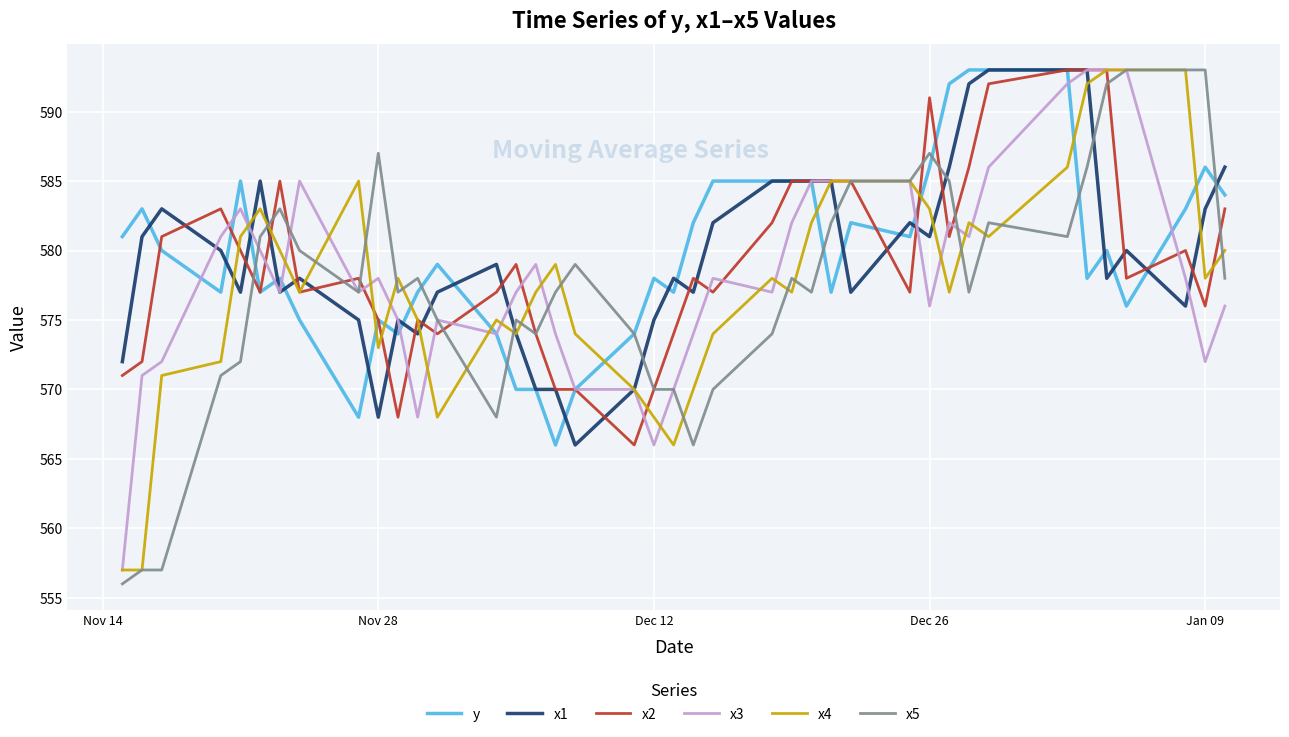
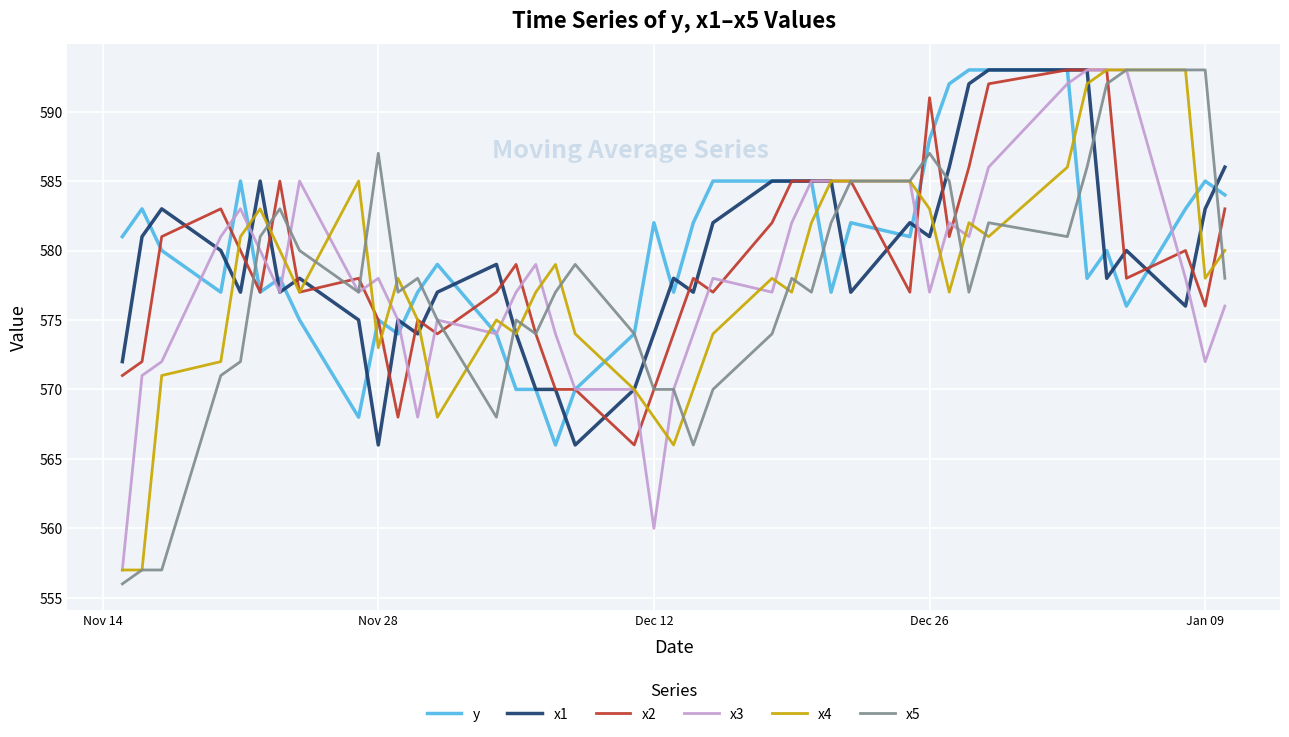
x1, Nov 28: 568 -> 566
y, Dec 12: 578 -> 582
x1, Dec 12: 575 -> 574
x3, Dec 12: 566 -> 560
y, Dec 26: 586 -> 588
x3, Dec 26: 576 -> 577
y, Jan 09: 586 -> 585
